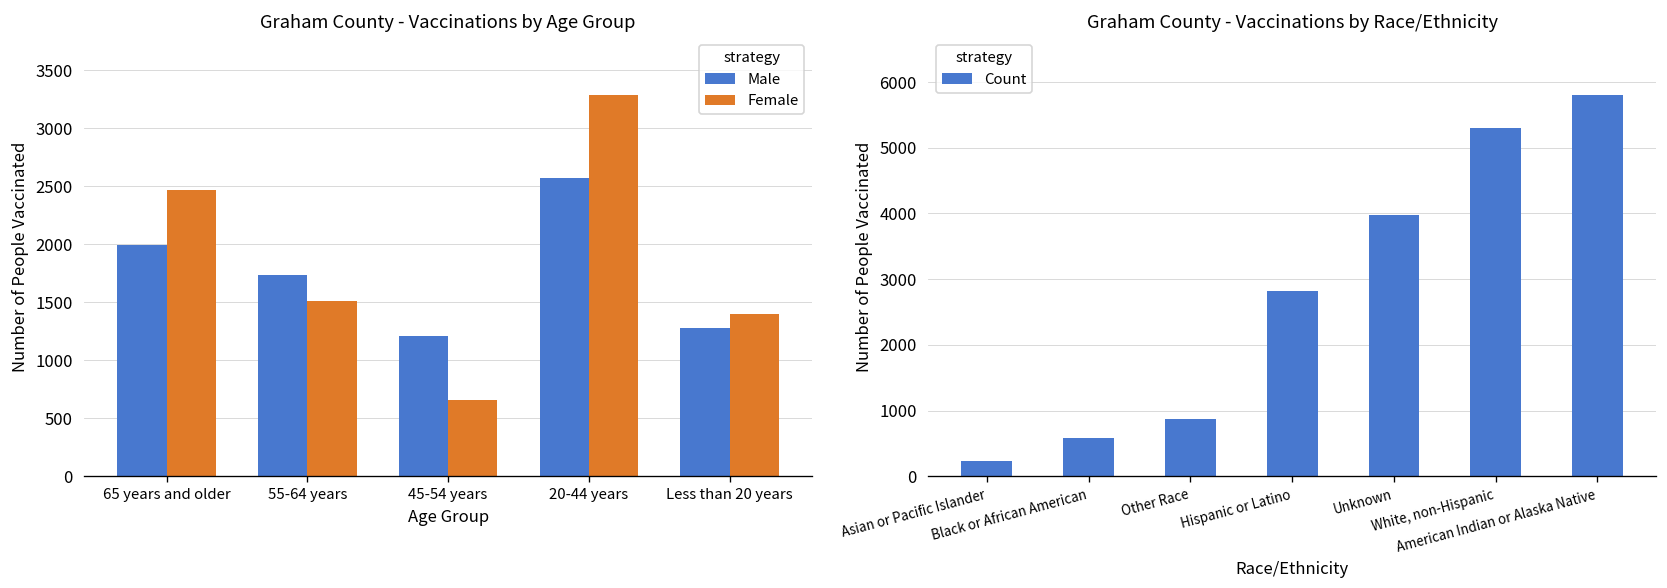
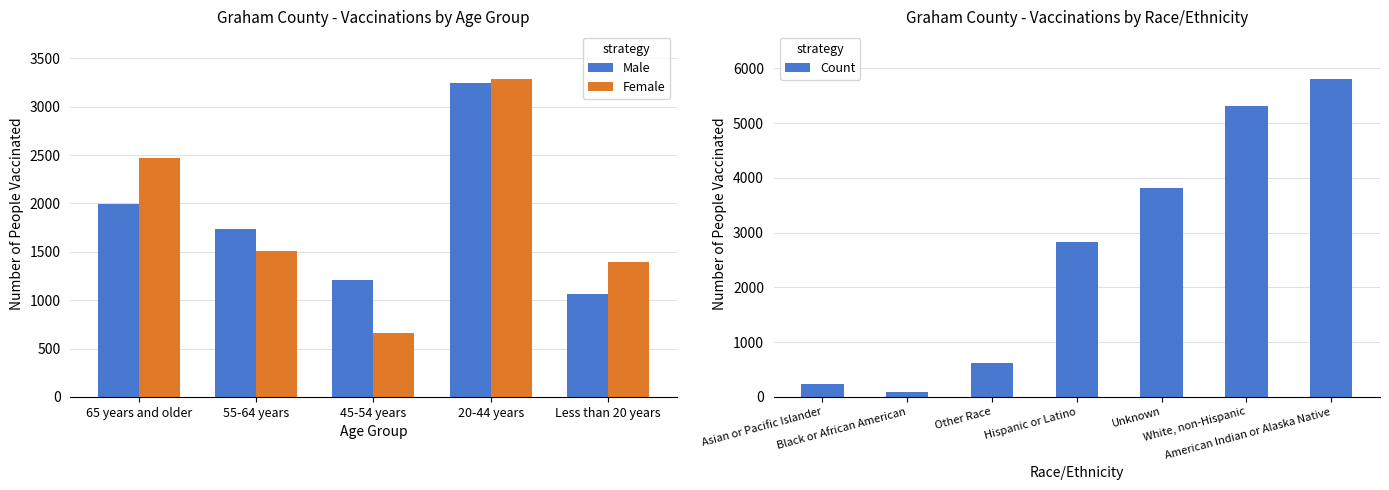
Graham County - Vaccinations by Age Group, Male, 20-44 years: 2600 -> 3200
Graham County - Vaccinations by Age Group, Male, Less than 20 years: 1300 -> 1100
Graham County - Vaccinations by Race/Ethnicity, Black or African American: 600 -> 100
Graham County - Vaccinations by Race/Ethnicity, Other Race: 900 -> 600
Graham County - Vaccinations by Race/Ethnicity, Unknown: 4000 -> 3800
